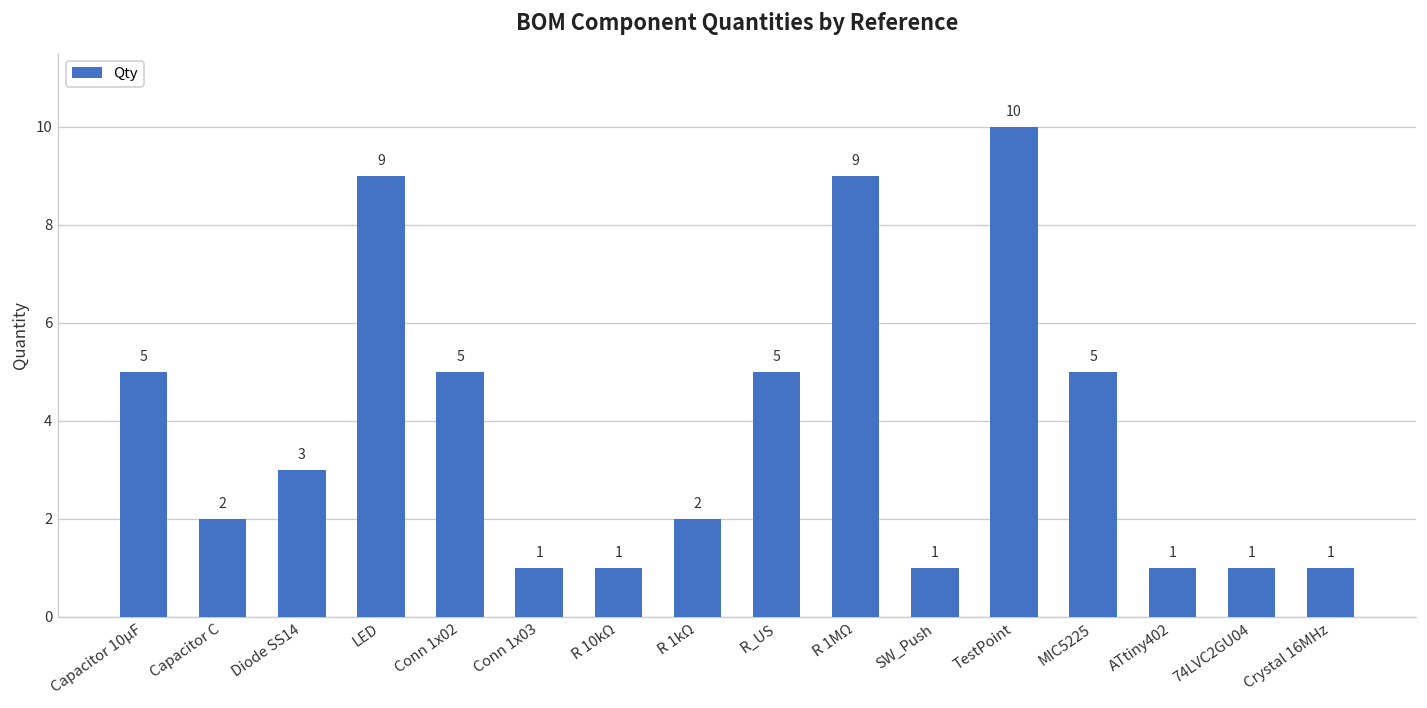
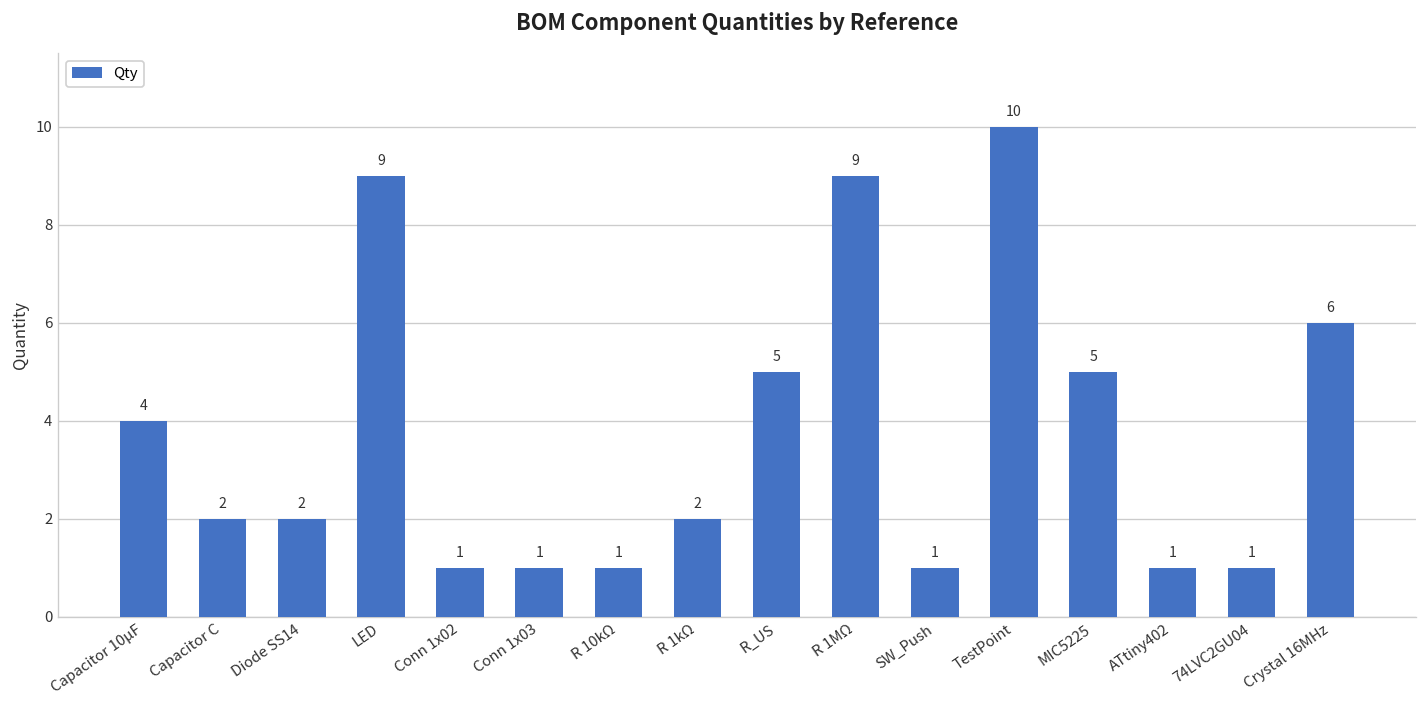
Capacitor 10µF: 5 -> 4
Diode SS14: 3 -> 2
Conn 1x02: 5 -> 1
Crystal 16MHz: 1 -> 6
